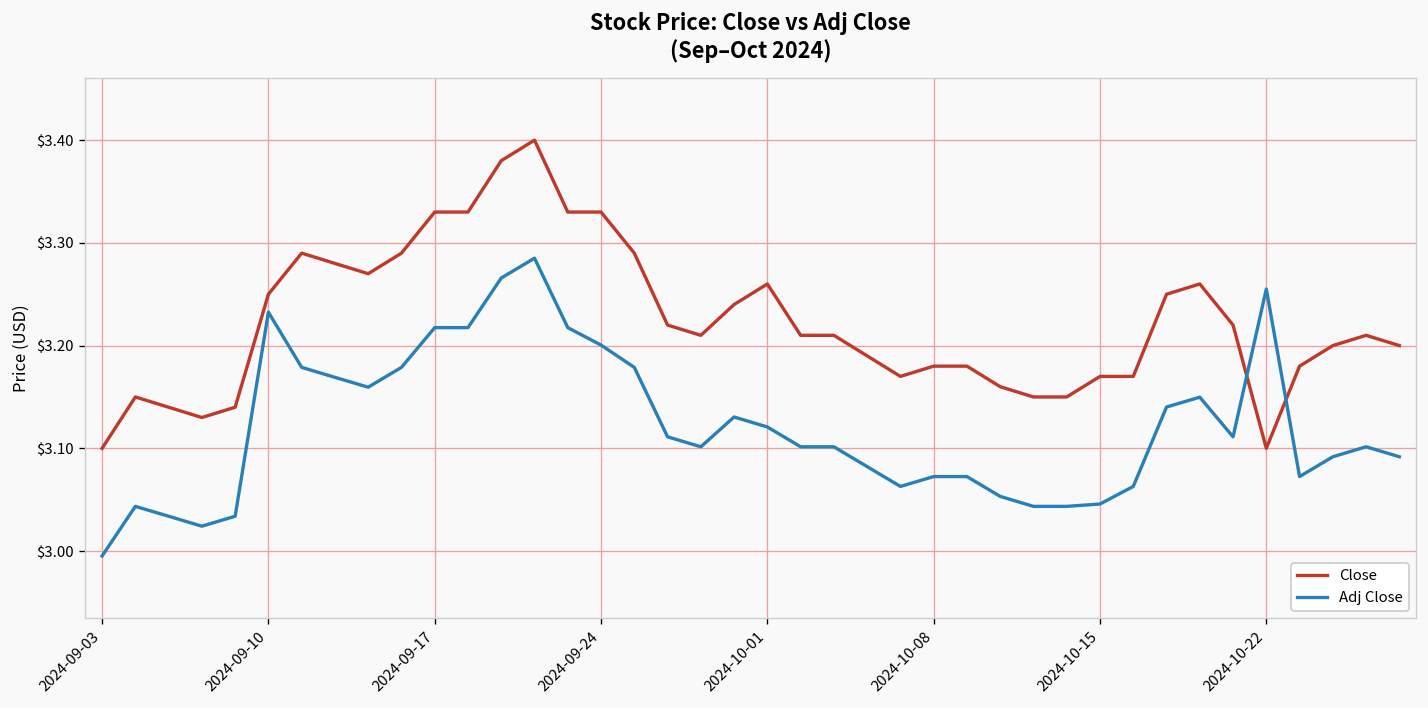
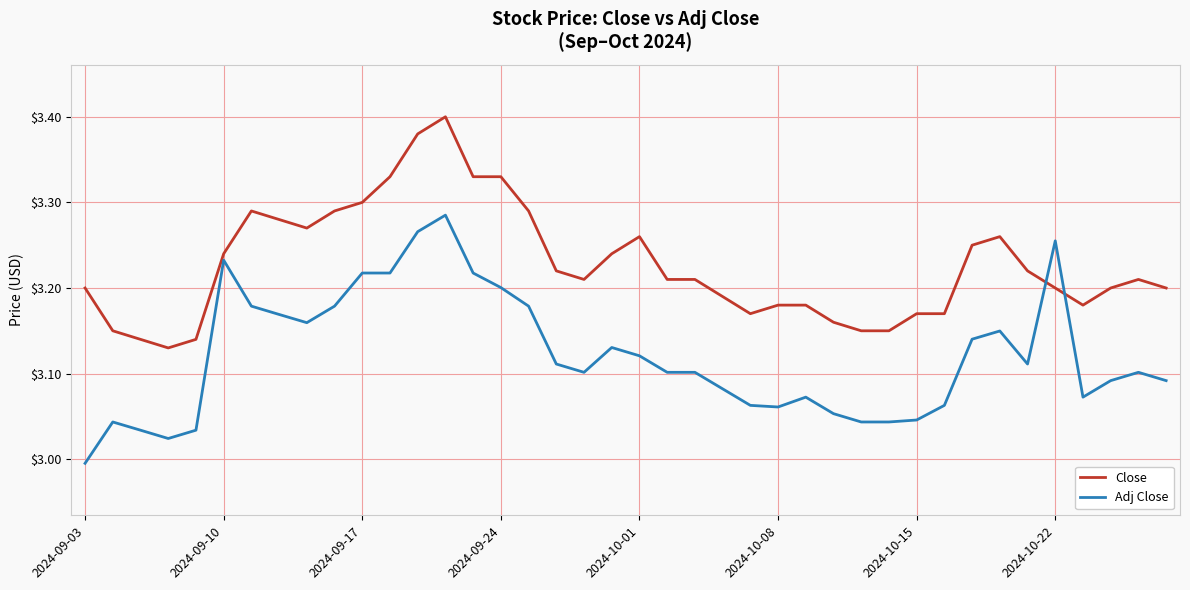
Close, 2024-09-03: $3.1 -> $3.2
Close, 2024-09-10: $3.25 -> $3.24
Close, 2024-09-17: $3.33 -> $3.30
Adj Close, 2024-10-08: $3.07 -> $3.06
Close, 2024-10-22: $3.1 -> $3.2
